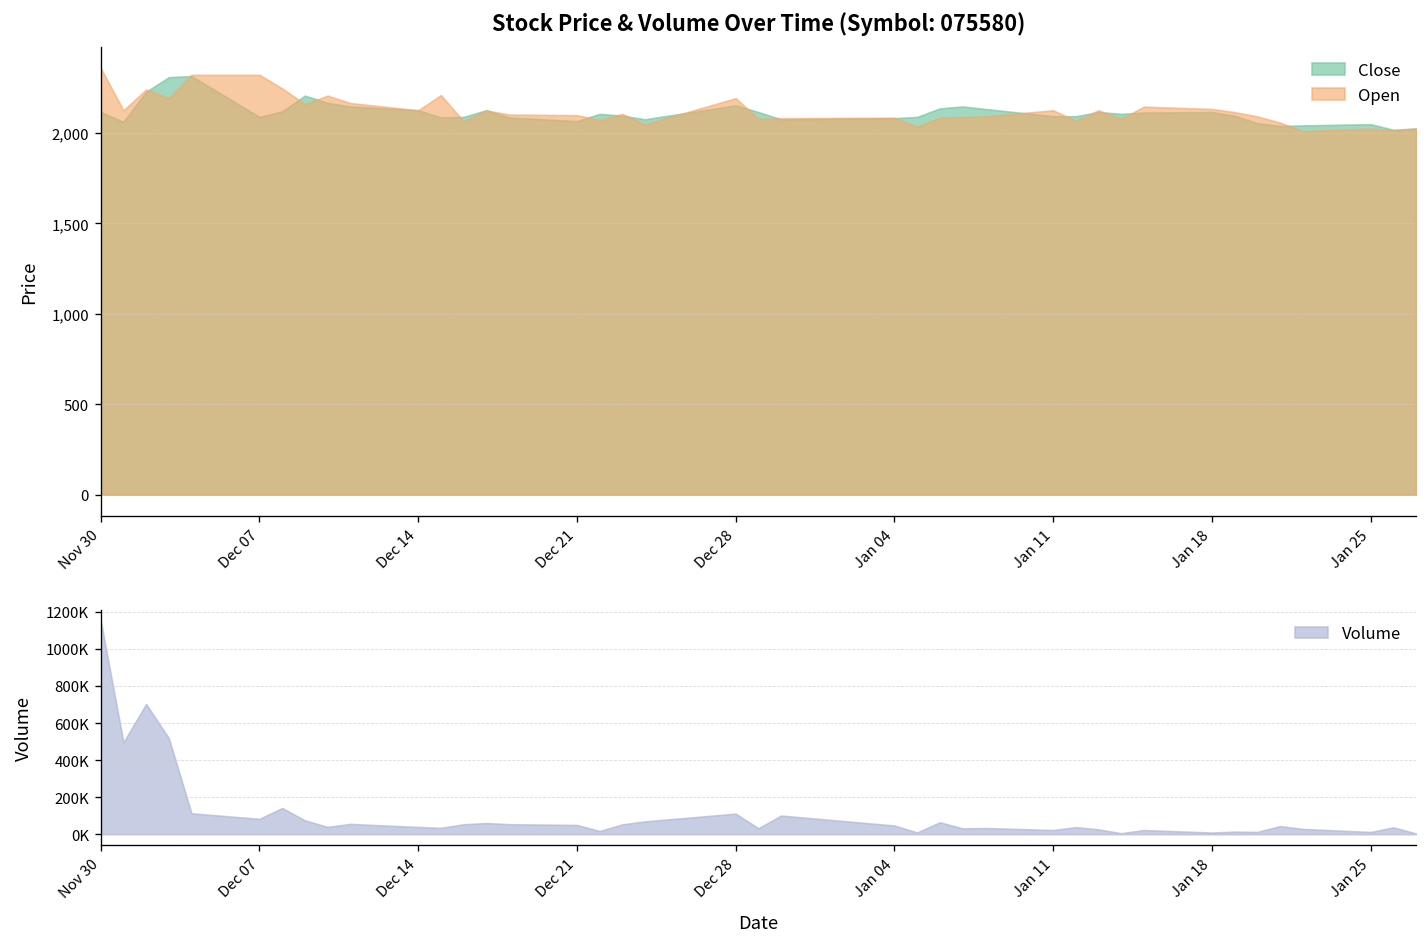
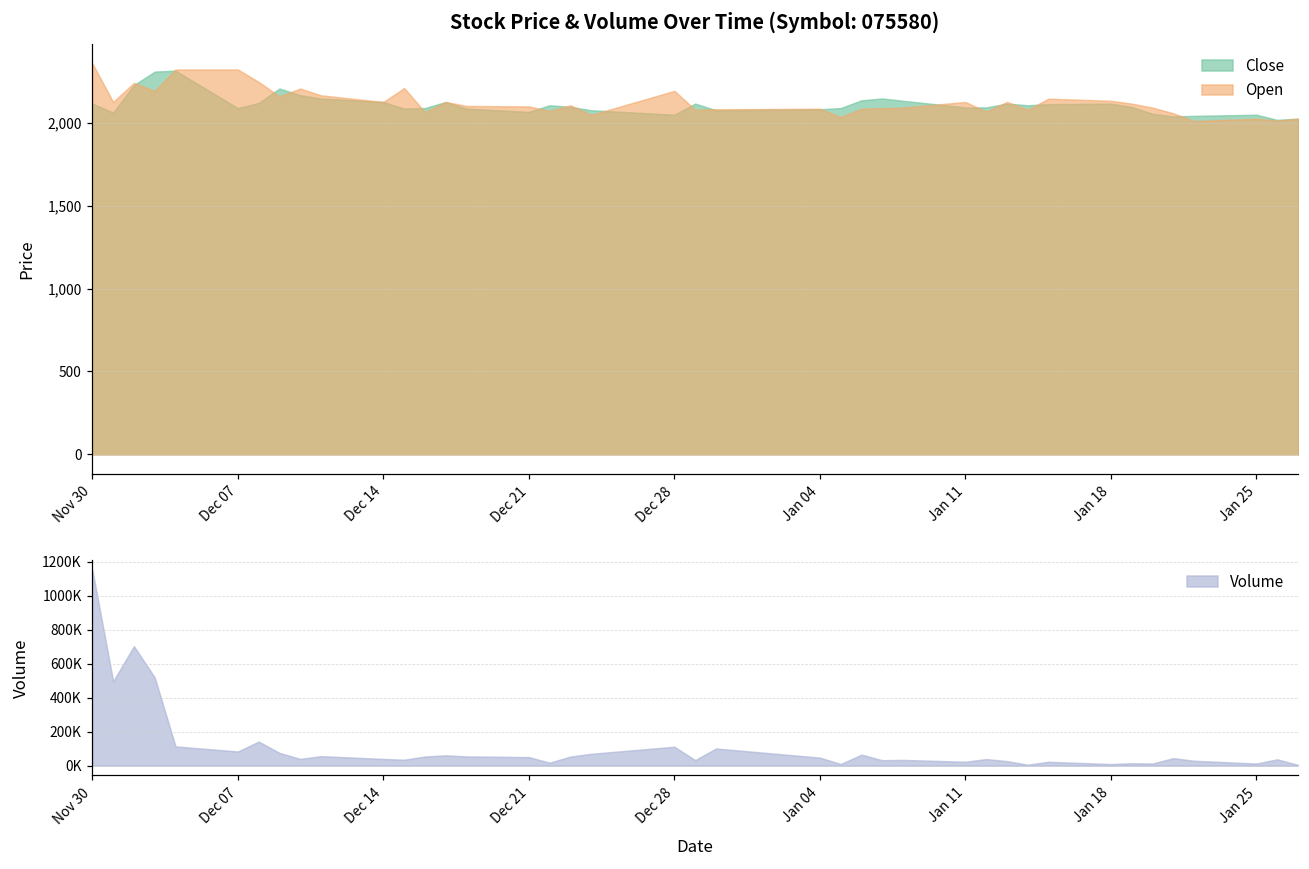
Stock Price & Volume Over Time (Symbol: 075580), Close, Dec 28: 2,150 -> 2,050
